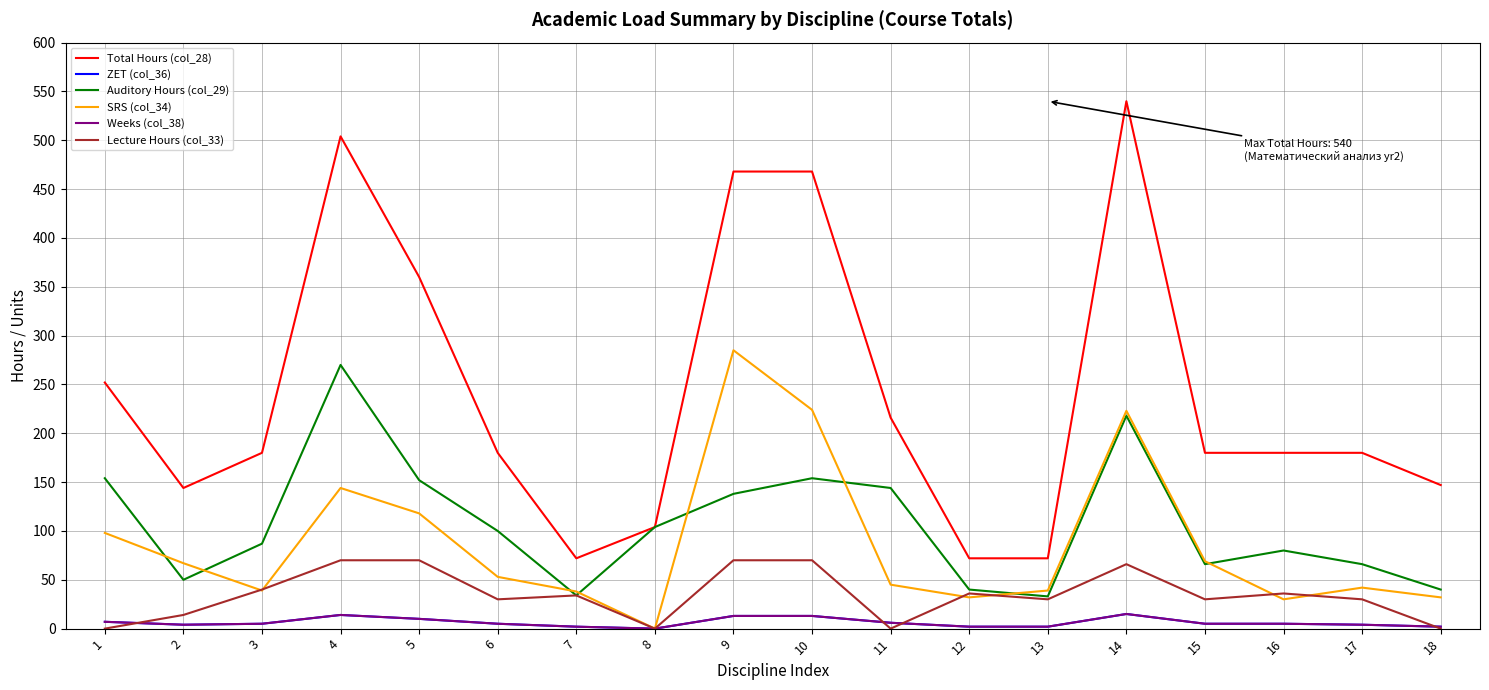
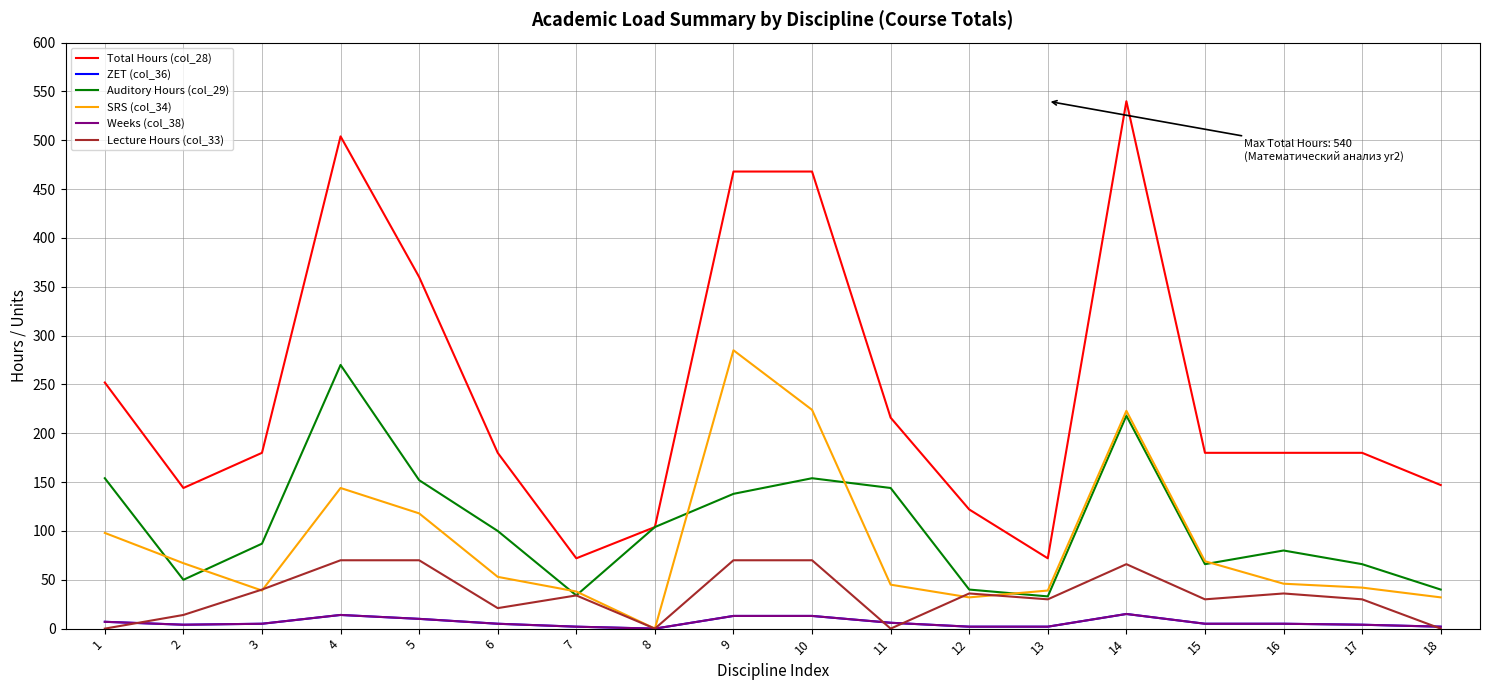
Lecture Hours (col_33), 6: 30 -> 20
Total Hours (col_28), 12: 70 -> 120
SRS (col_34), 16: 30 -> 50
